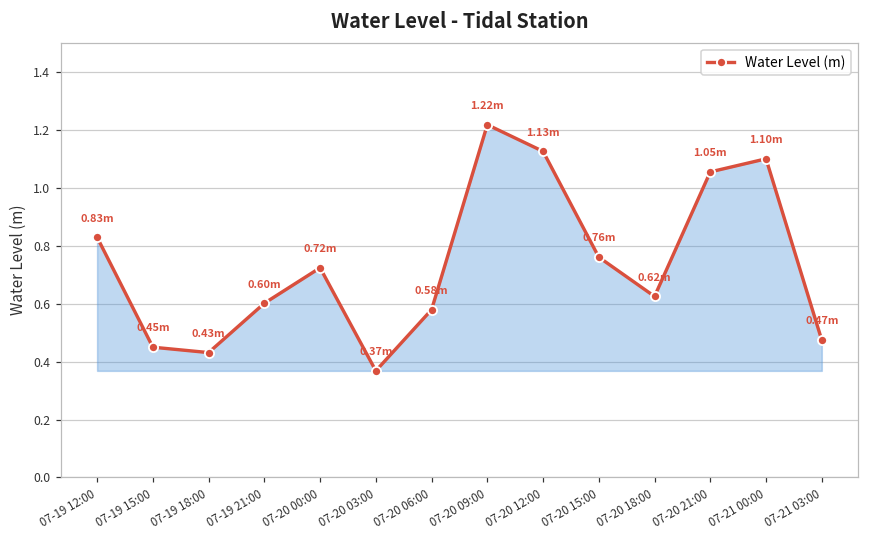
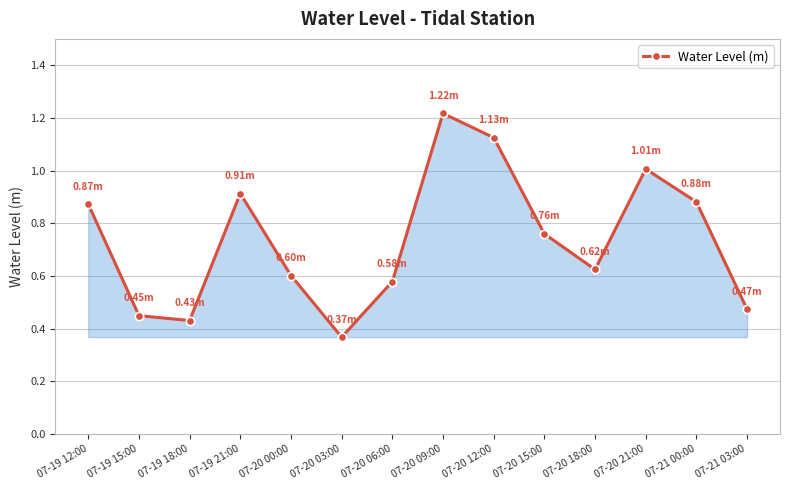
07-19 12:00: 0.83m -> 0.87m
07-19 21:00: 0.60m -> 0.91m
07-20 00:00: 0.72m -> 0.60m
07-20 21:00: 1.05m -> 1.01m
07-21 00:00: 1.10m -> 0.88m
